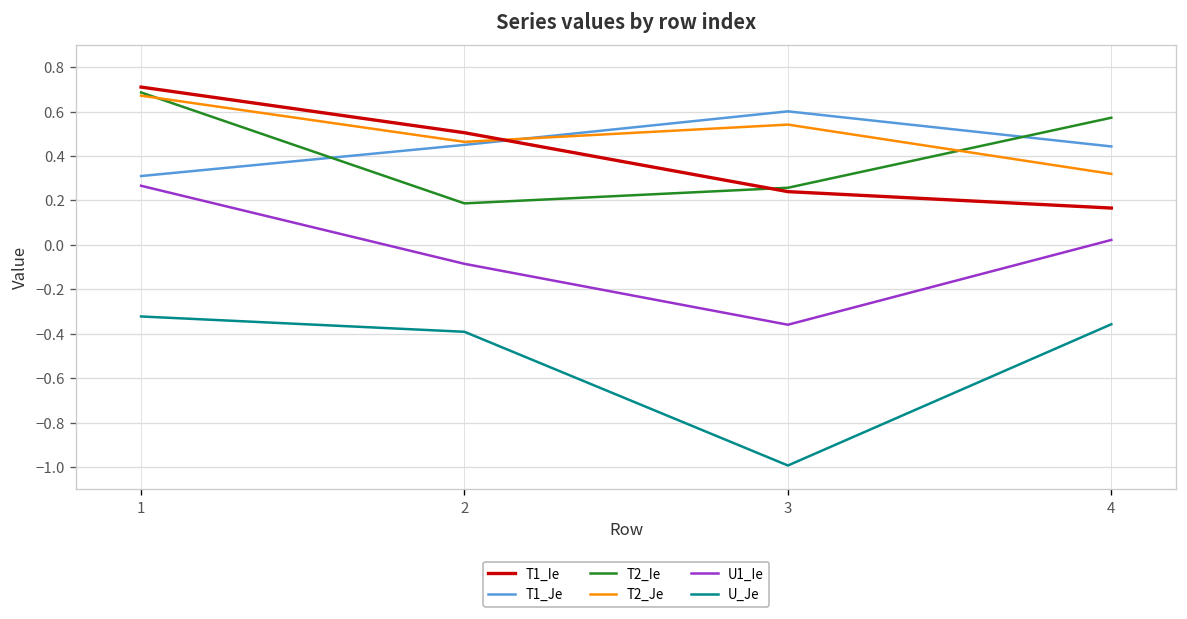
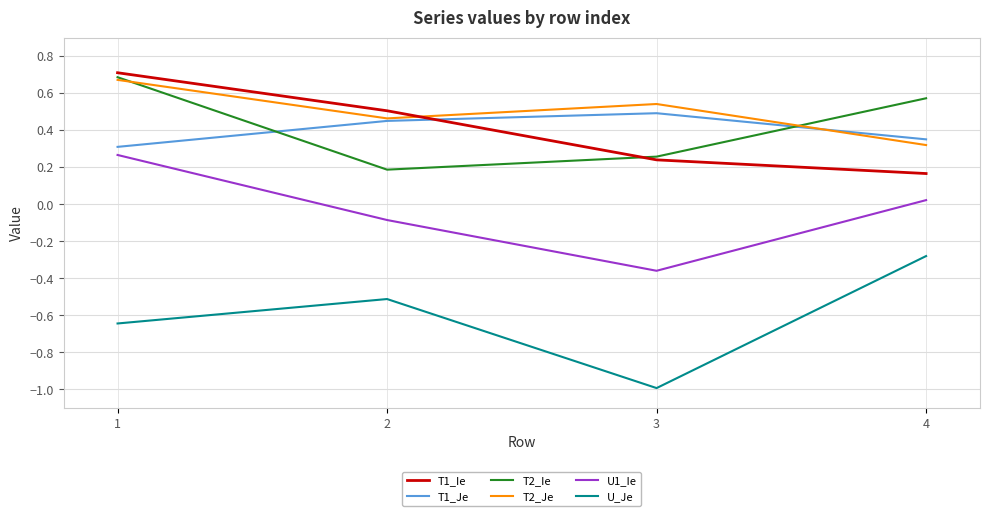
U_Je, 1: -0.32 -> -0.64
U_Je, 2: -0.39 -> -0.51
T1_Je, 3: 0.60 -> 0.49
T1_Je, 4: 0.44 -> 0.35
U_Je, 4: -0.36 -> -0.28
